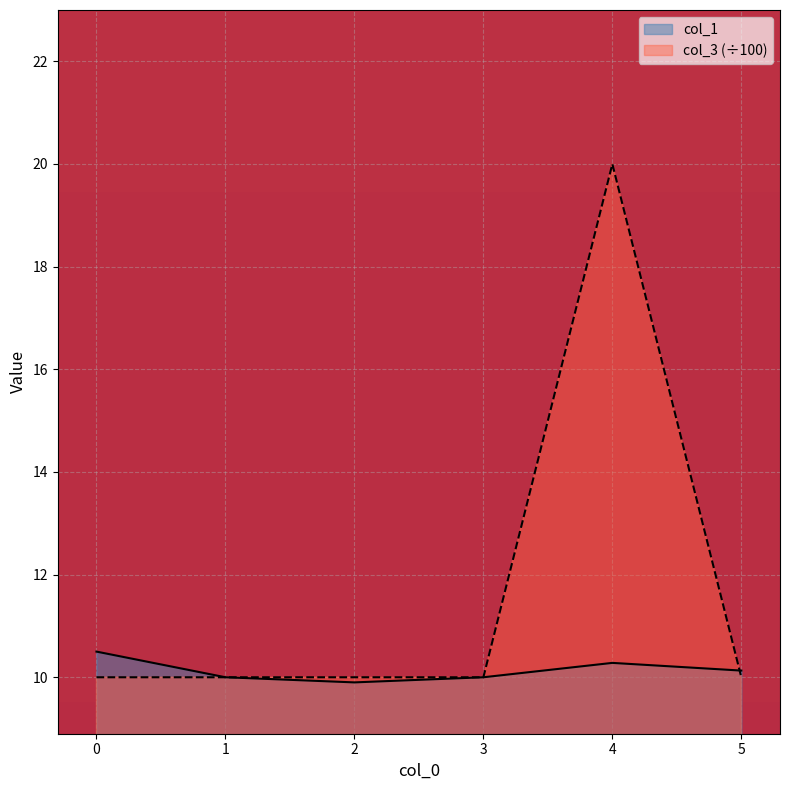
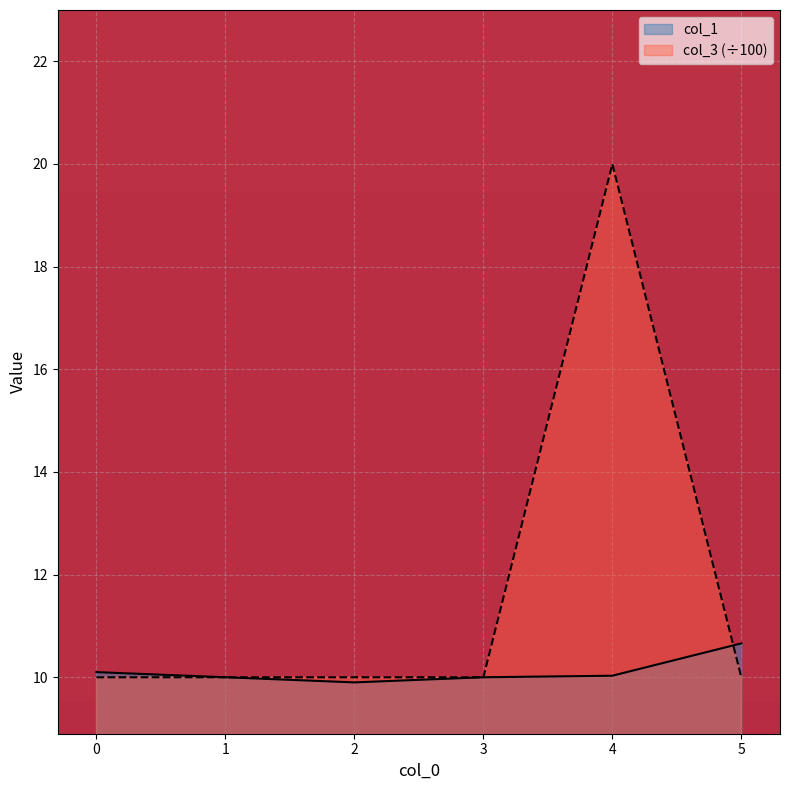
col_1, 0: 10.5 -> 10.1
col_1, 4: 10.3 -> 10.0
col_1, 5: 10.1 -> 10.7
